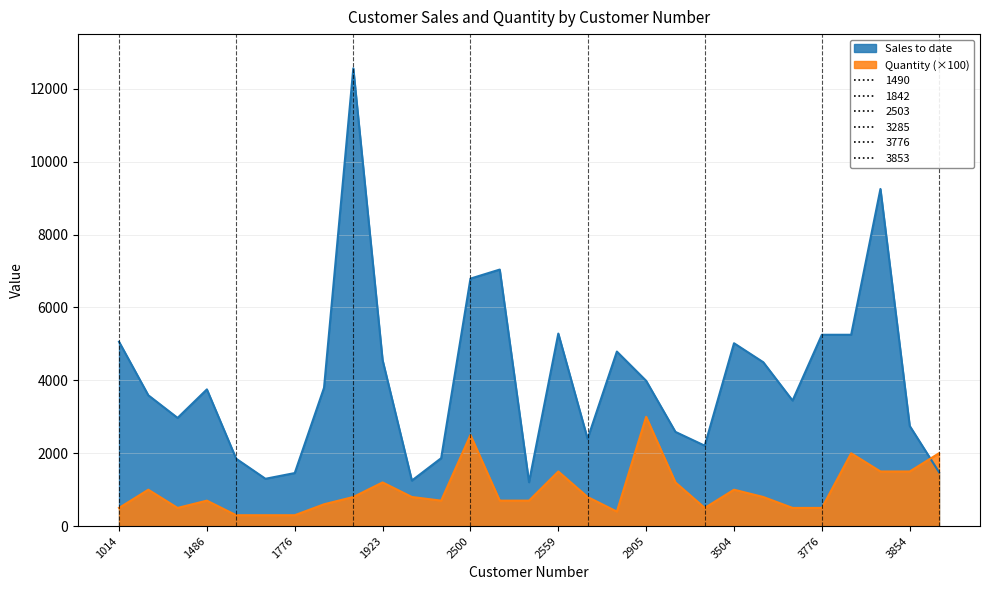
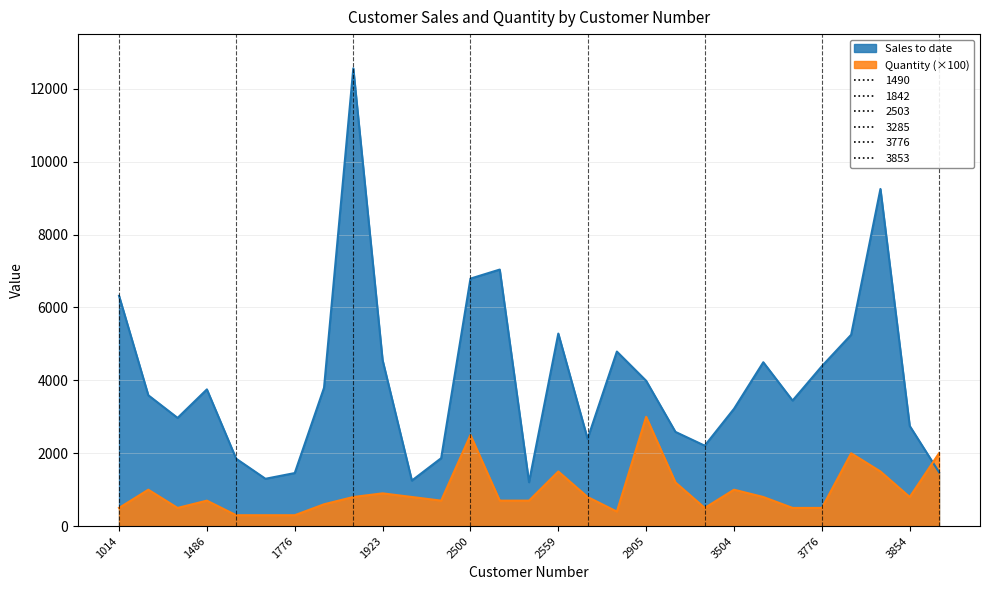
Sales to date, 1014: 5100 -> 6300
Quantity (×100), 1923: 1200 -> 900
Sales to date, 3504: 5000 -> 3200
Sales to date, 3776: 5300 -> 4400
Quantity (×100), 3854: 1500 -> 800
